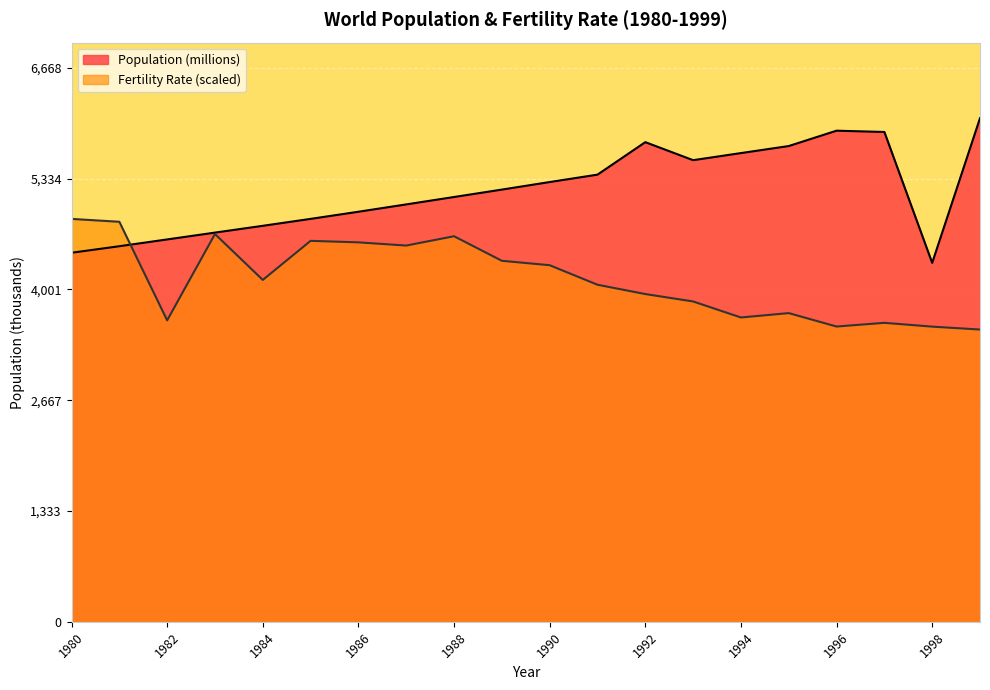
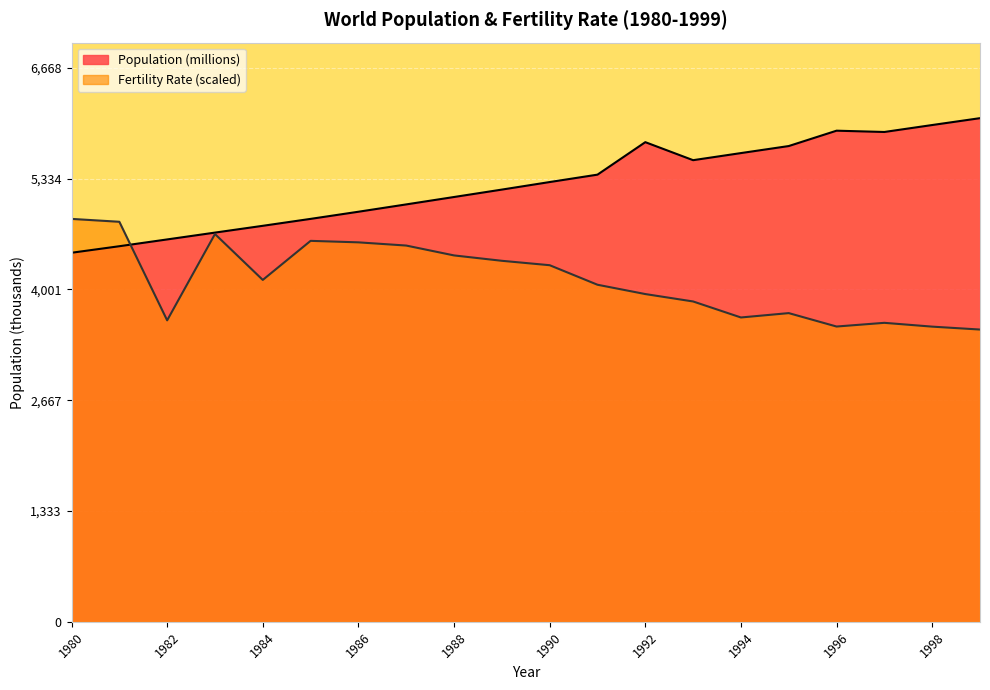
Fertility Rate (scaled), 1988: 4,600 -> 4,400
Population (millions), 1998: 4,300 -> 6,000
